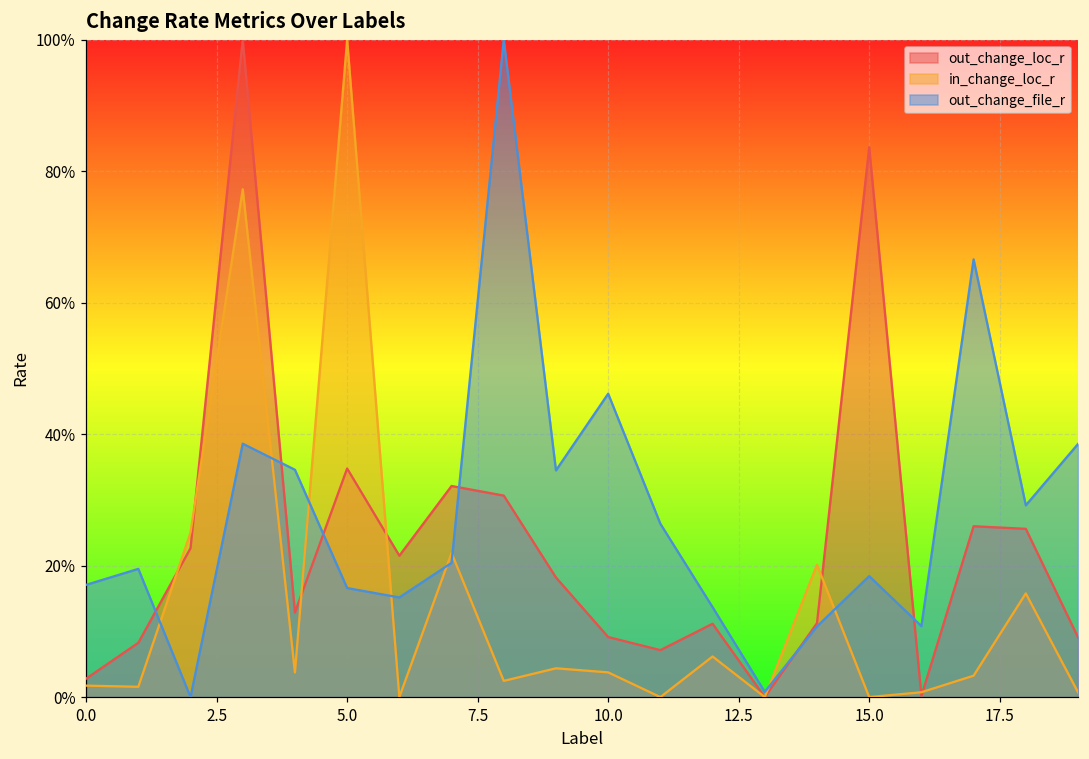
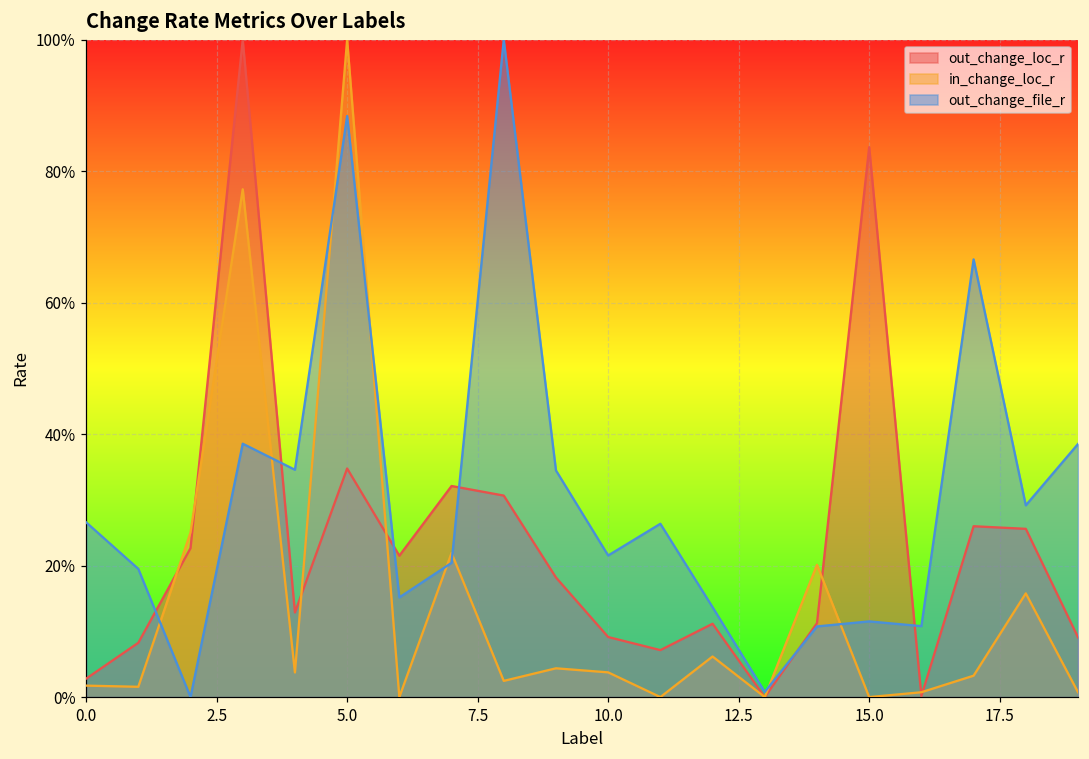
out_change_file_r, 0.0: 17% -> 27%
out_change_file_r, 5.0: 17% -> 88%
out_change_file_r, 10.0: 46% -> 22%
out_change_file_r, 15.0: 18% -> 12%
